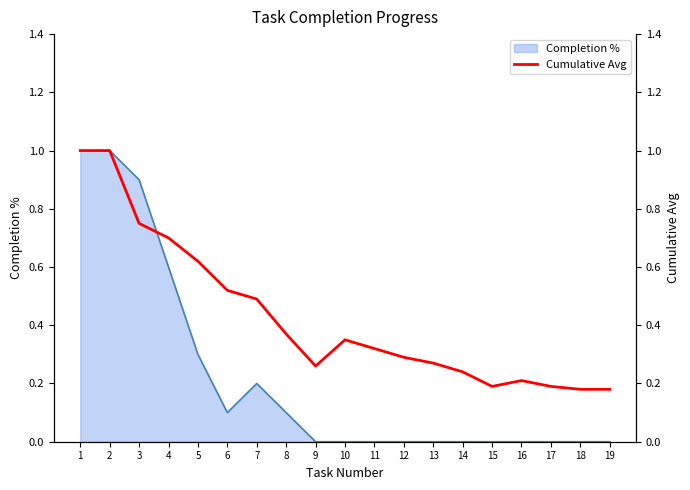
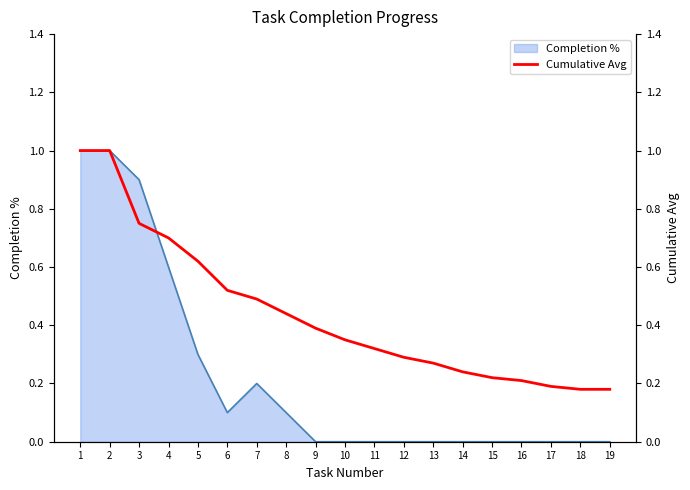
Cumulative Avg, 8: 0.37 -> 0.44
Cumulative Avg, 9: 0.26 -> 0.39
Cumulative Avg, 15: 0.19 -> 0.22
